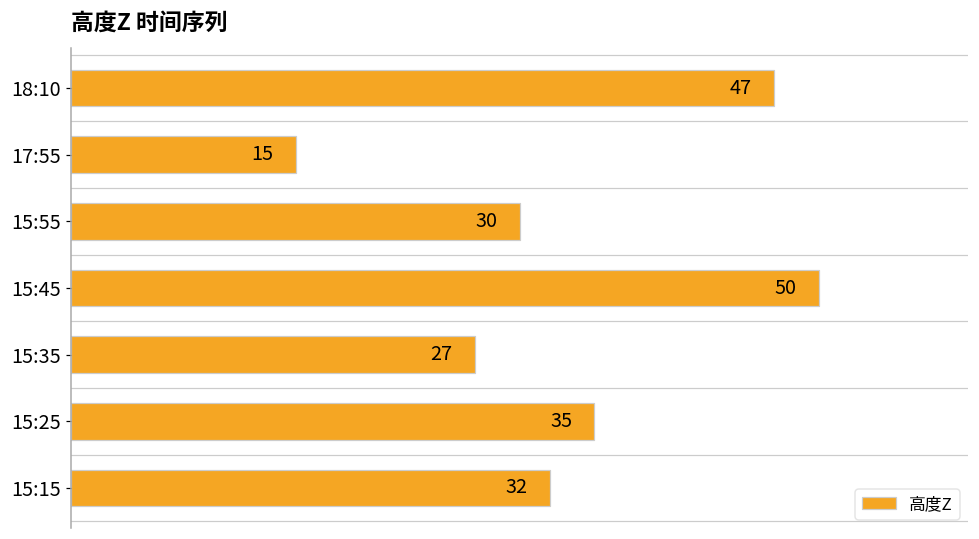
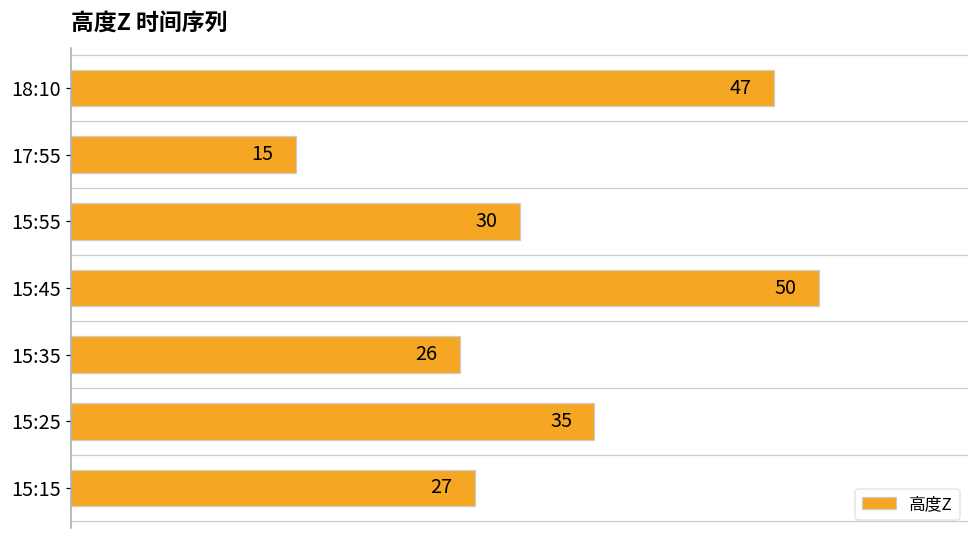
15:35: 27 -> 26
15:15: 32 -> 27
